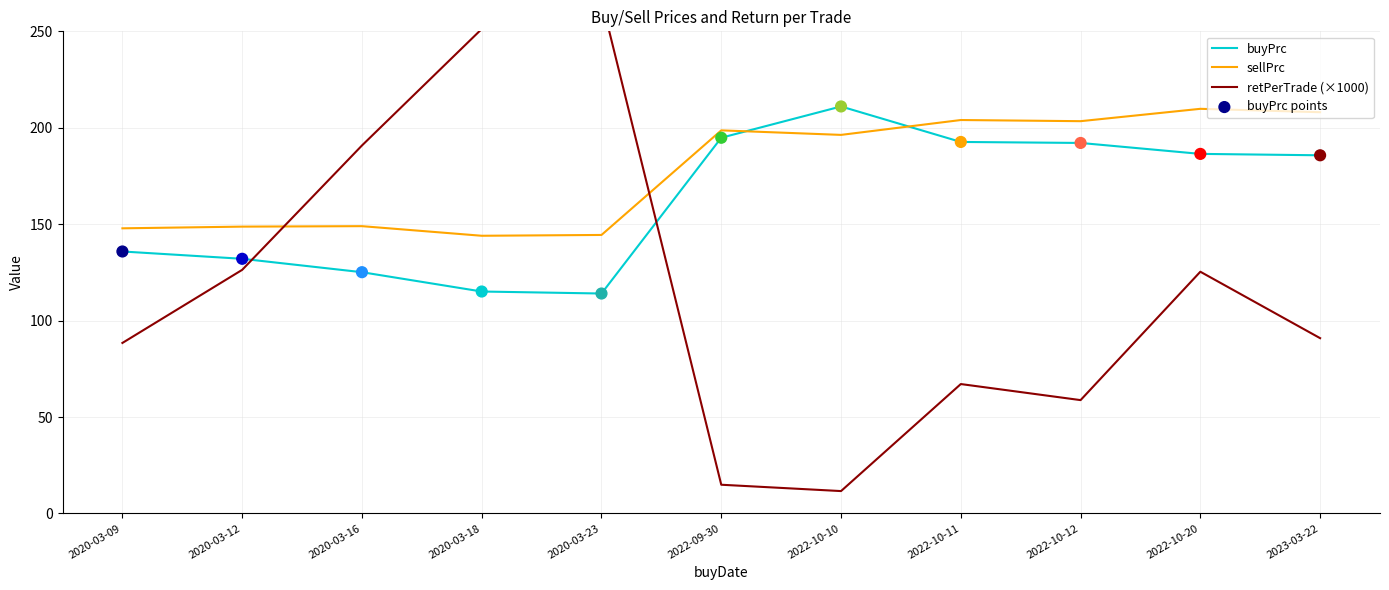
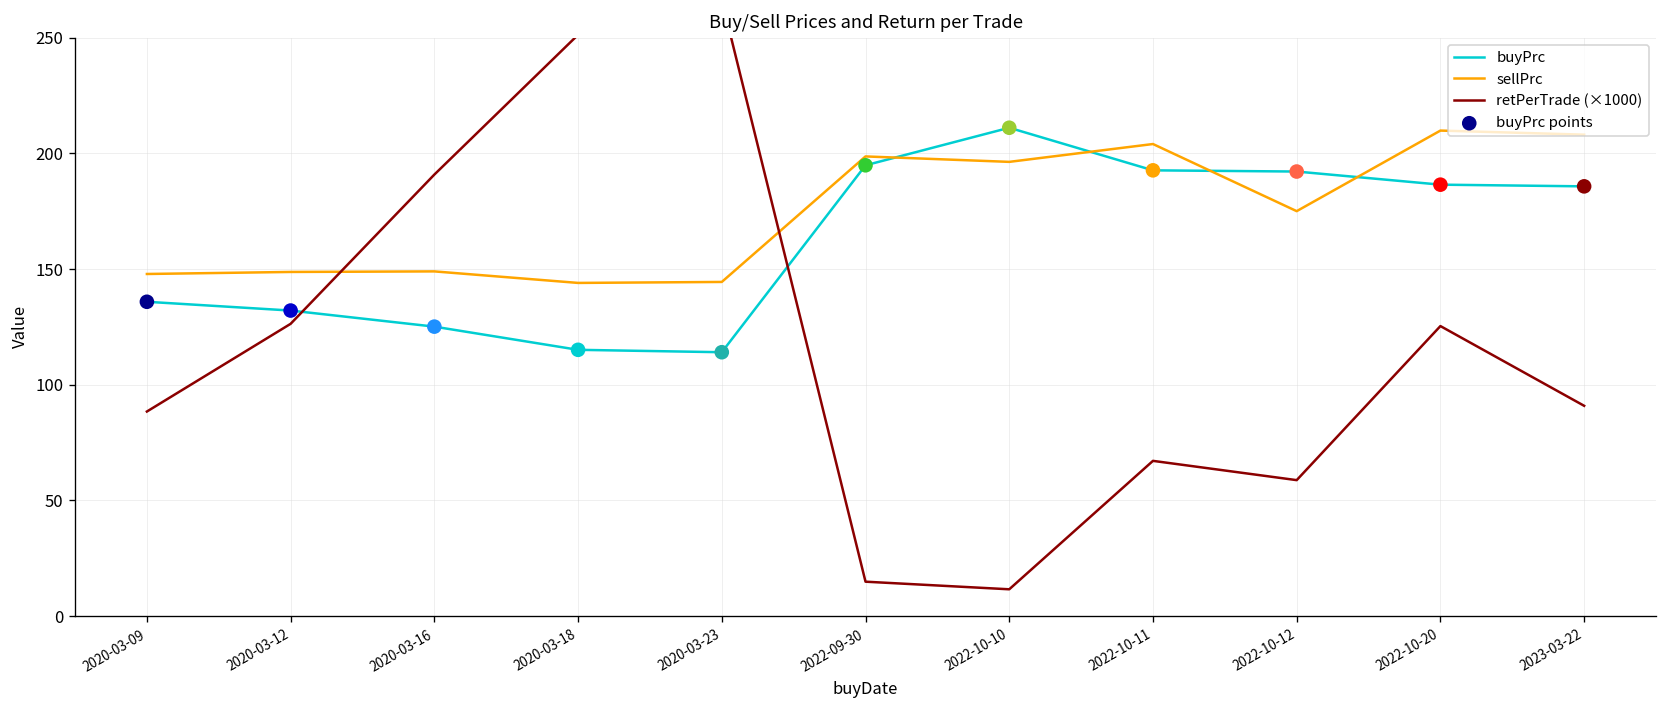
sellPrc, 2022-10-12: 203 -> 175
